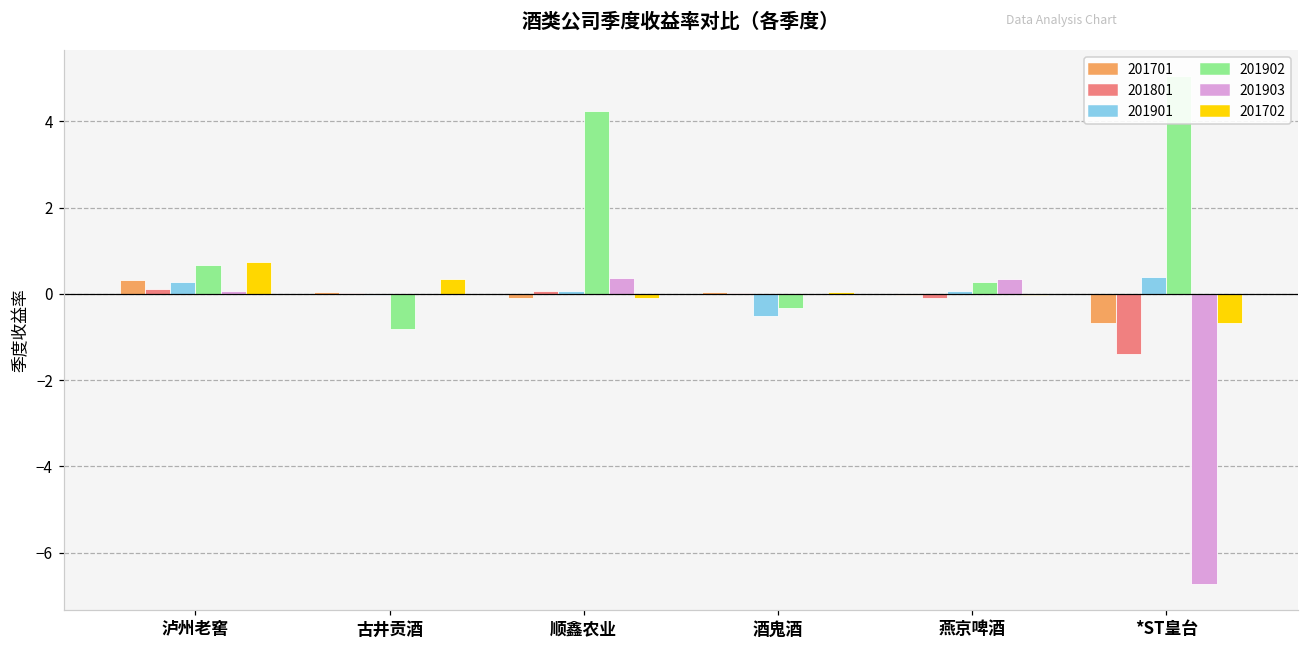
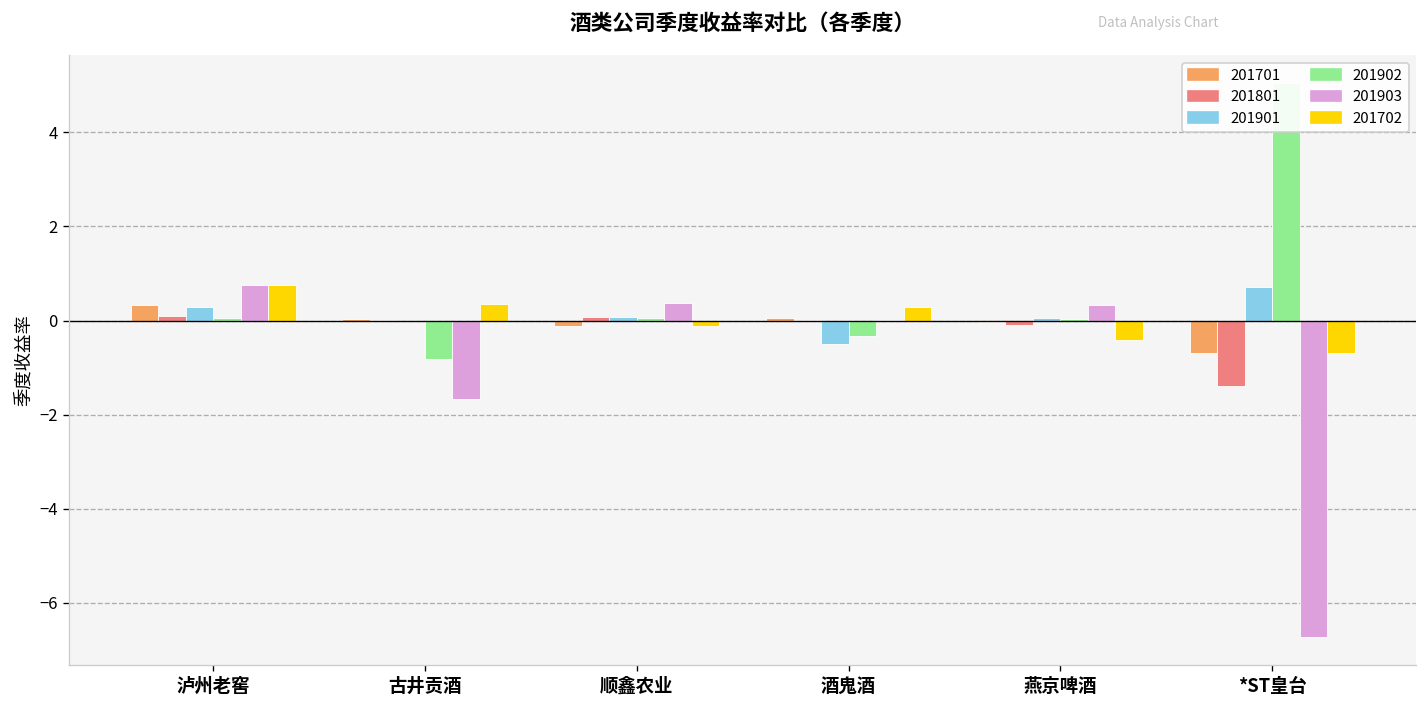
201902, 泸州老窖: 0.7 -> 0.1
201903, 泸州老窖: 0.1 -> 0.8
201903, 古井贡酒: 0.0 -> -1.7
201902, 顺鑫农业: 4.2 -> 0.1
201702, 酒鬼酒: 0.0 -> 0.3
201902, 燕京啤酒: 0.3 -> 0.0
201702, 燕京啤酒: 0.0 -> -0.4
201901, *ST皇台: 0.4 -> 0.7
